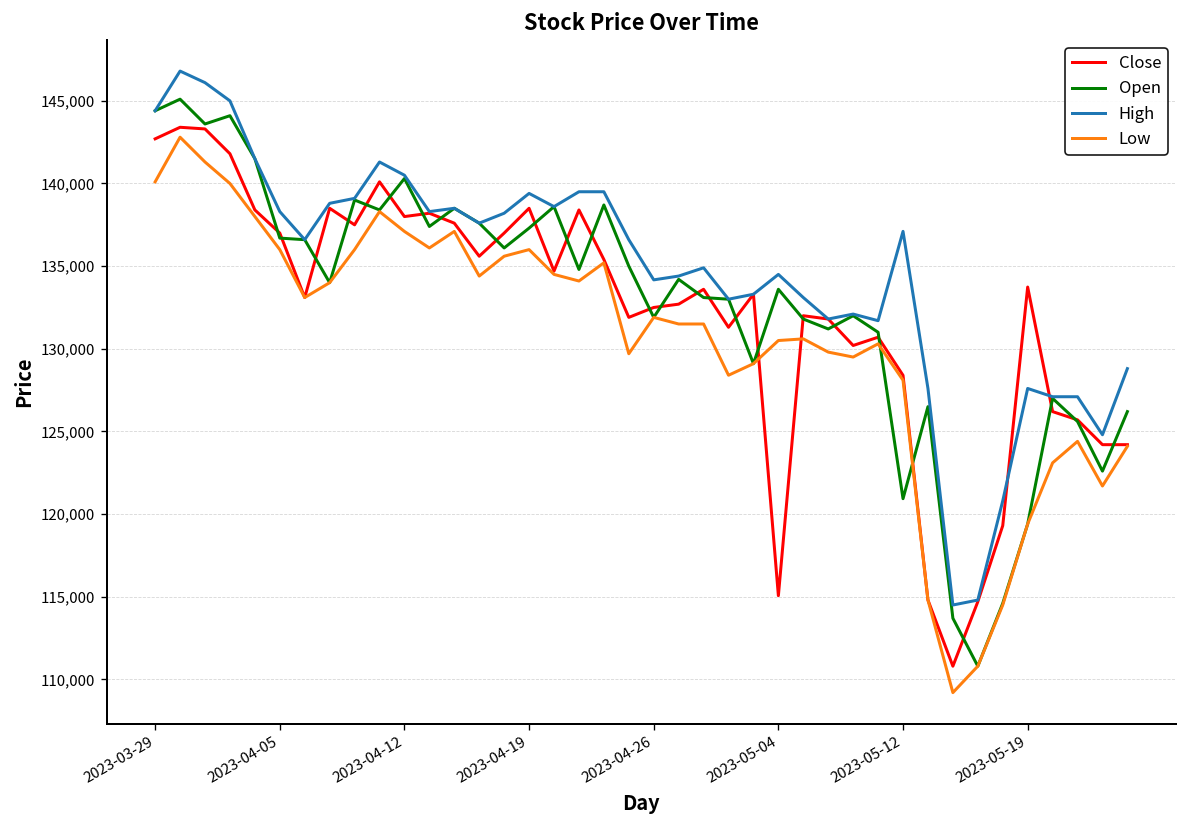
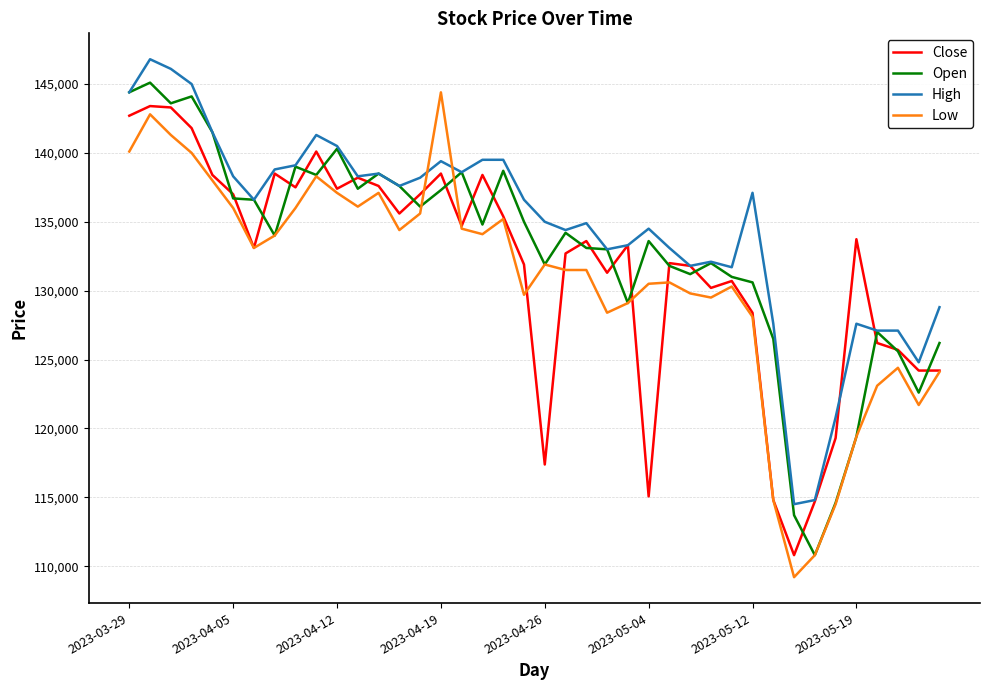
Close, 2023-04-12: 138,000 -> 137,400
Low, 2023-04-19: 136,000 -> 144,400
Close, 2023-04-26: 132,500 -> 117,400
High, 2023-04-26: 134,200 -> 135,000
Open, 2023-05-12: 120,900 -> 130,600
